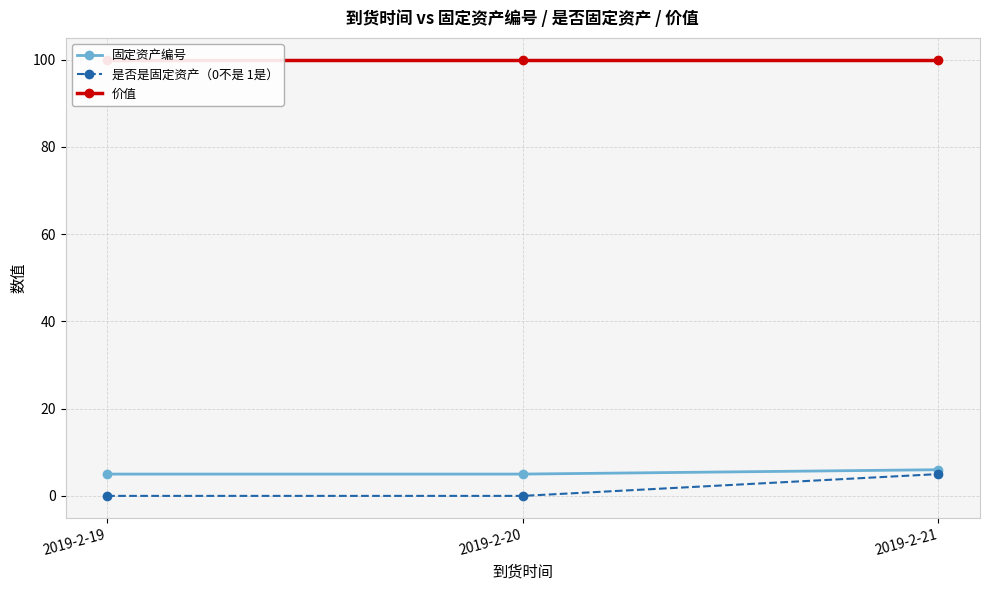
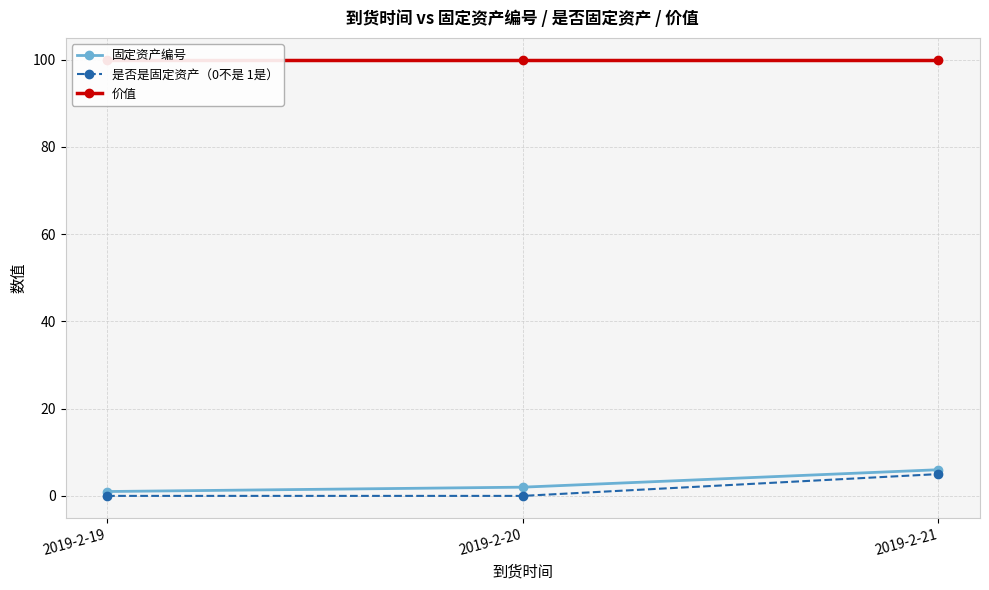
固定资产编号, 2019-2-19: 5 -> 1
固定资产编号, 2019-2-20: 5 -> 2
